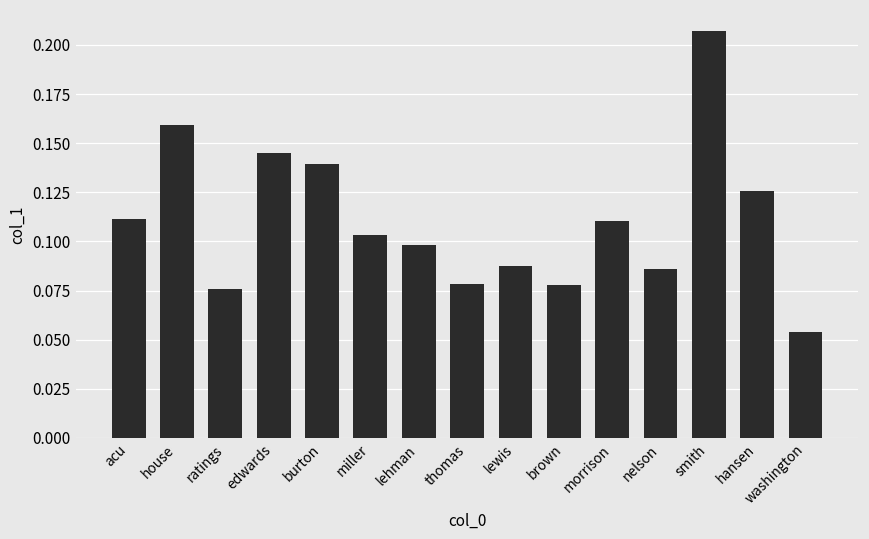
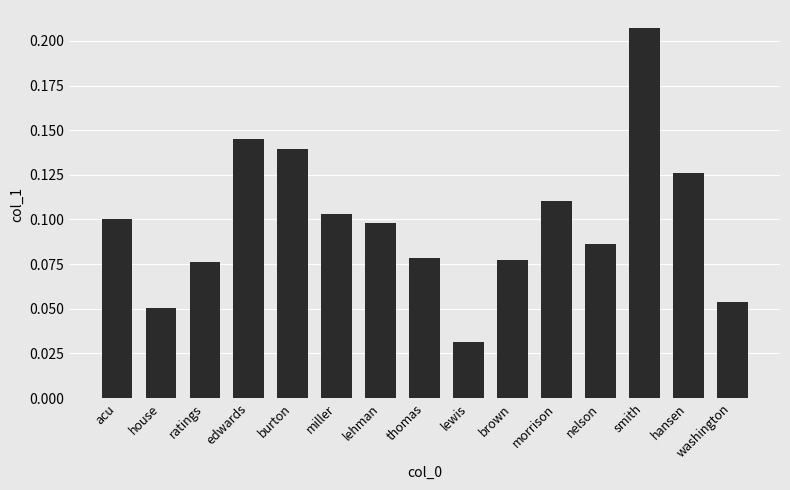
acu: 0.112 -> 0.101
house: 0.159 -> 0.051
lewis: 0.087 -> 0.031
